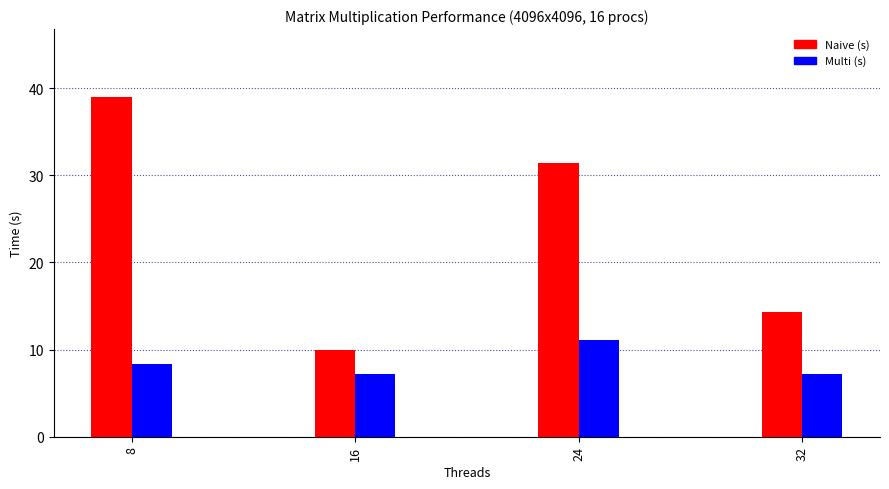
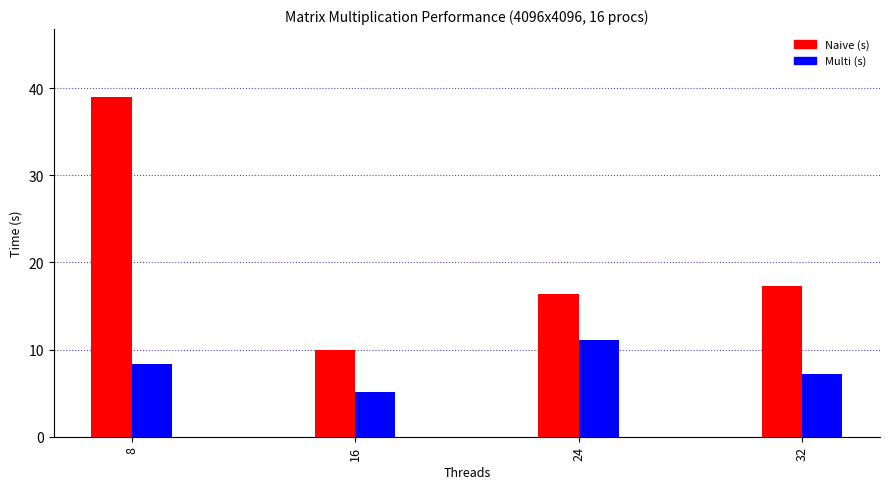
Multi (s), 16: 7 -> 5
Naive (s), 24: 31 -> 16
Naive (s), 32: 14 -> 17
